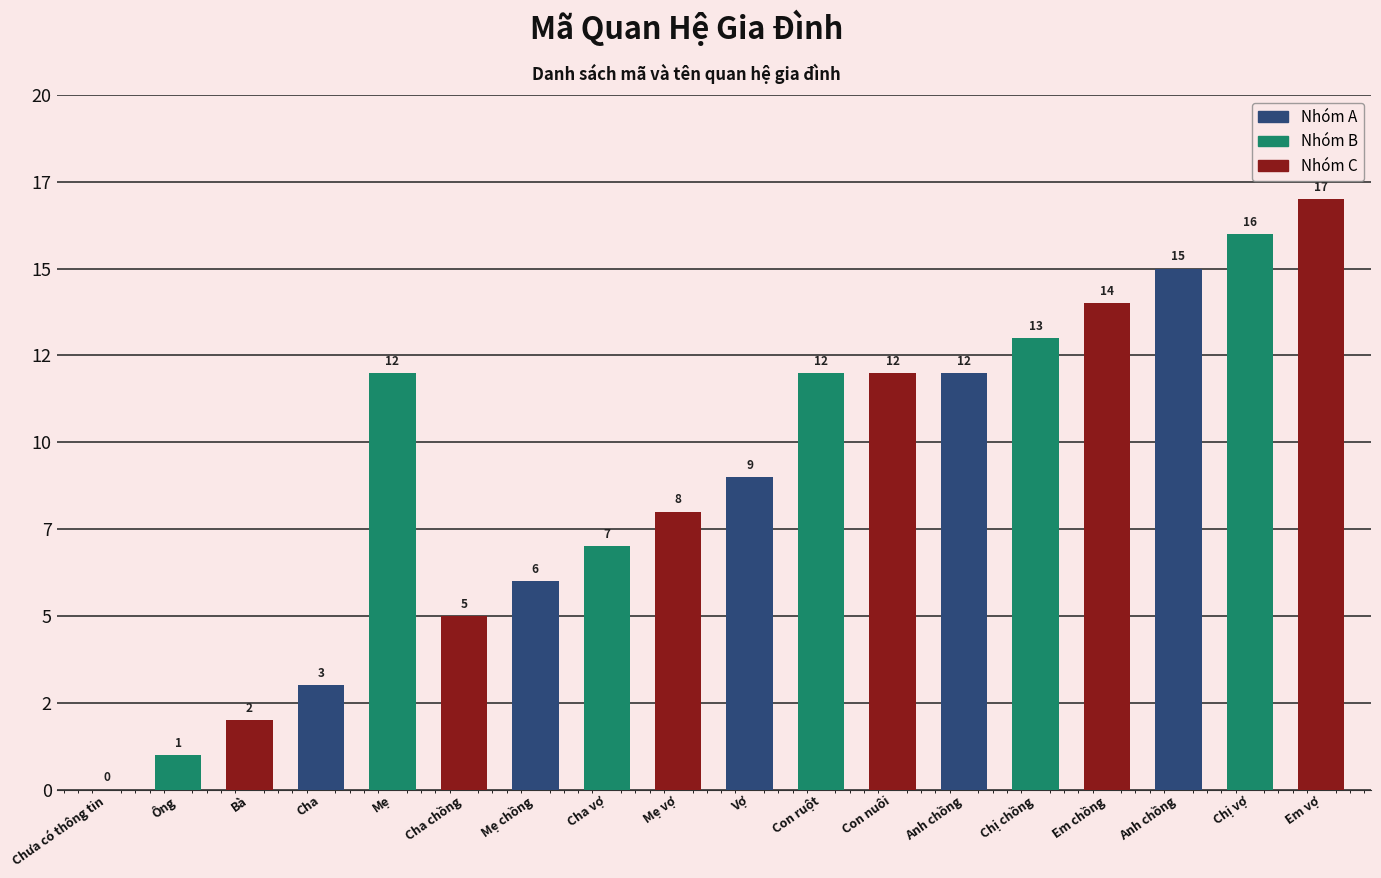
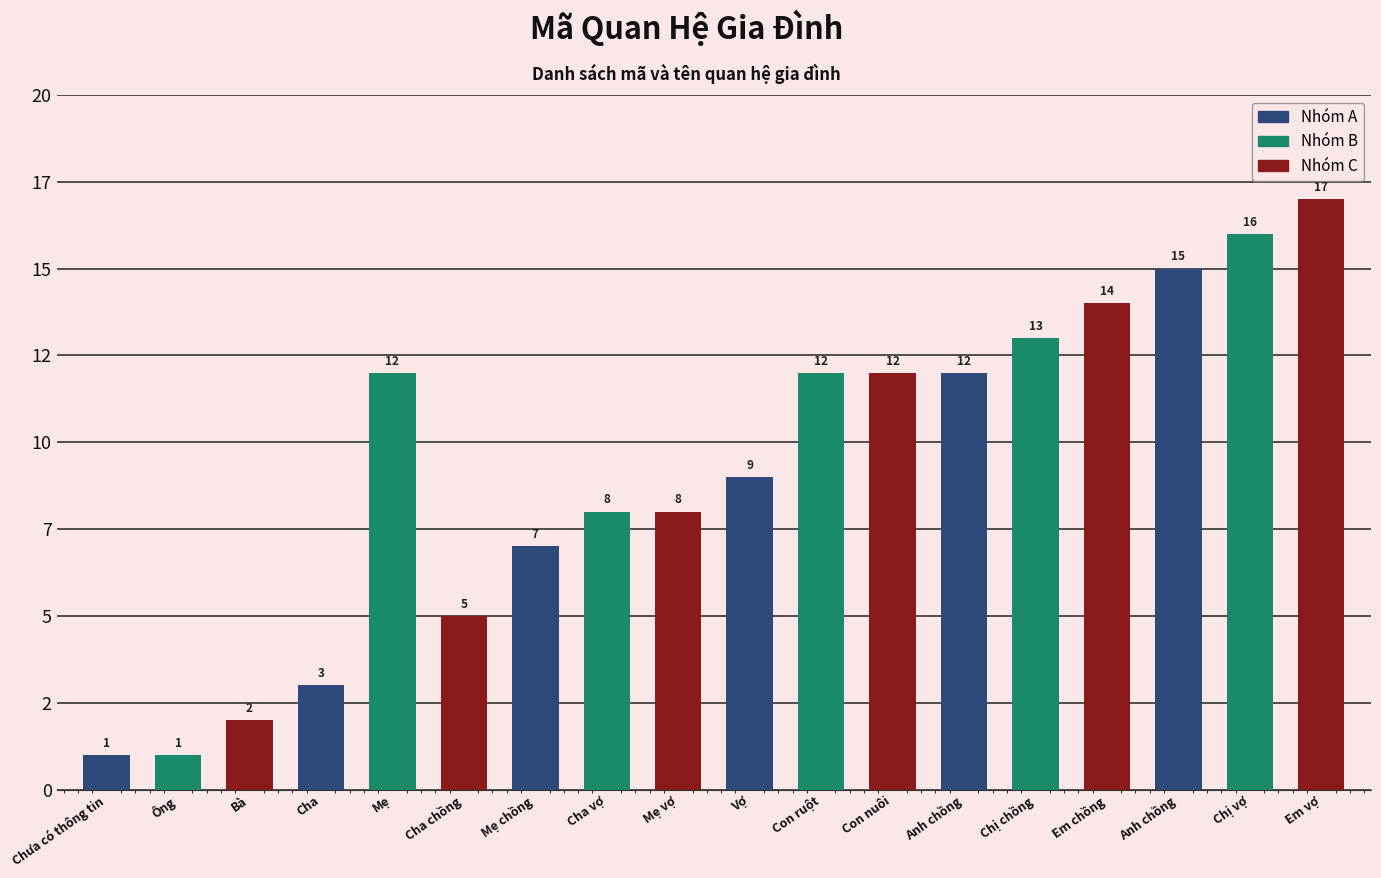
Chưa có thông tin: 0 -> 1
Mẹ chồng: 6 -> 7
Cha vợ: 7 -> 8
